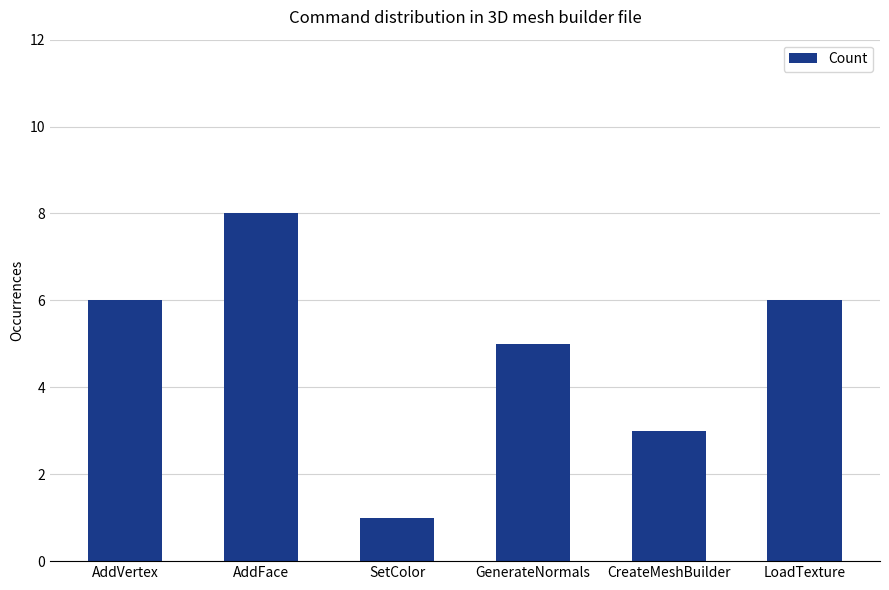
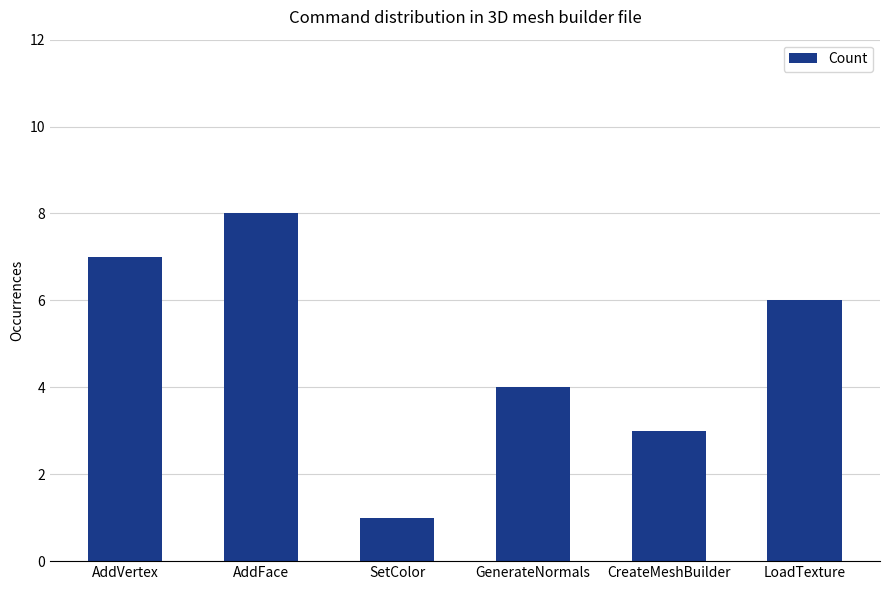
AddVertex: 6 -> 7
GenerateNormals: 5 -> 4
